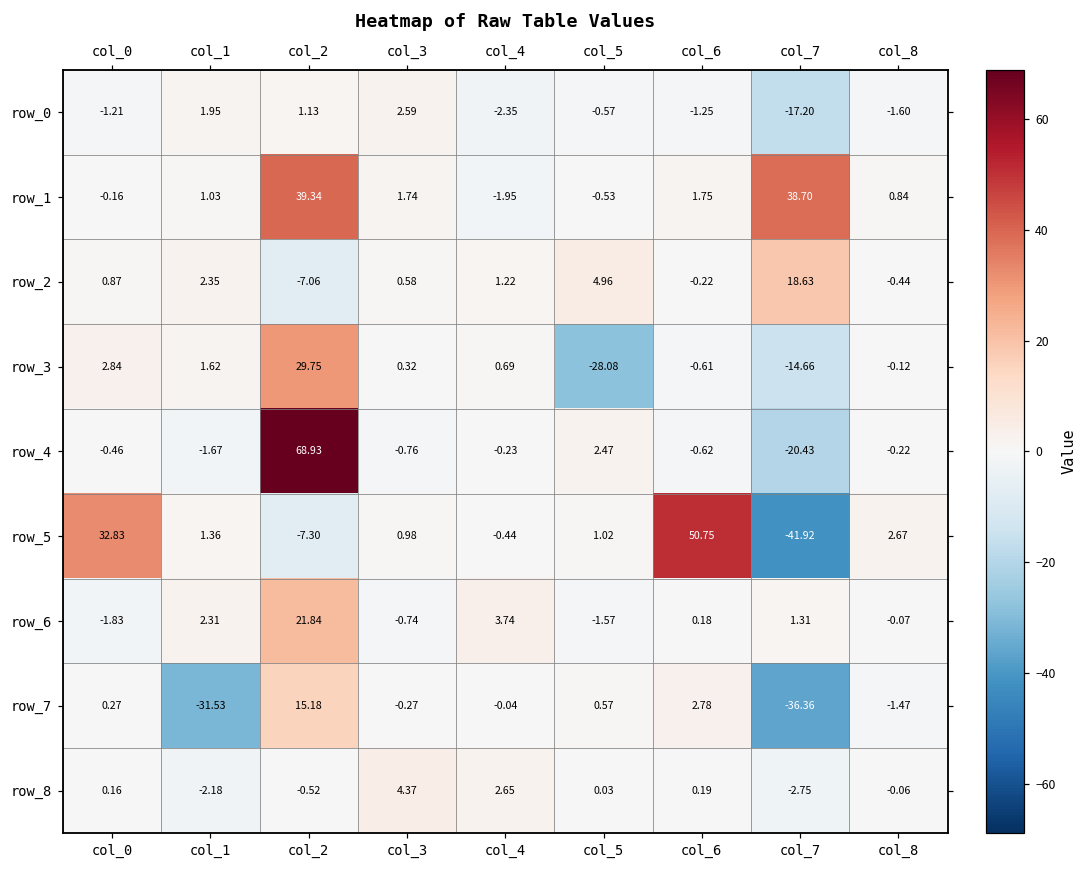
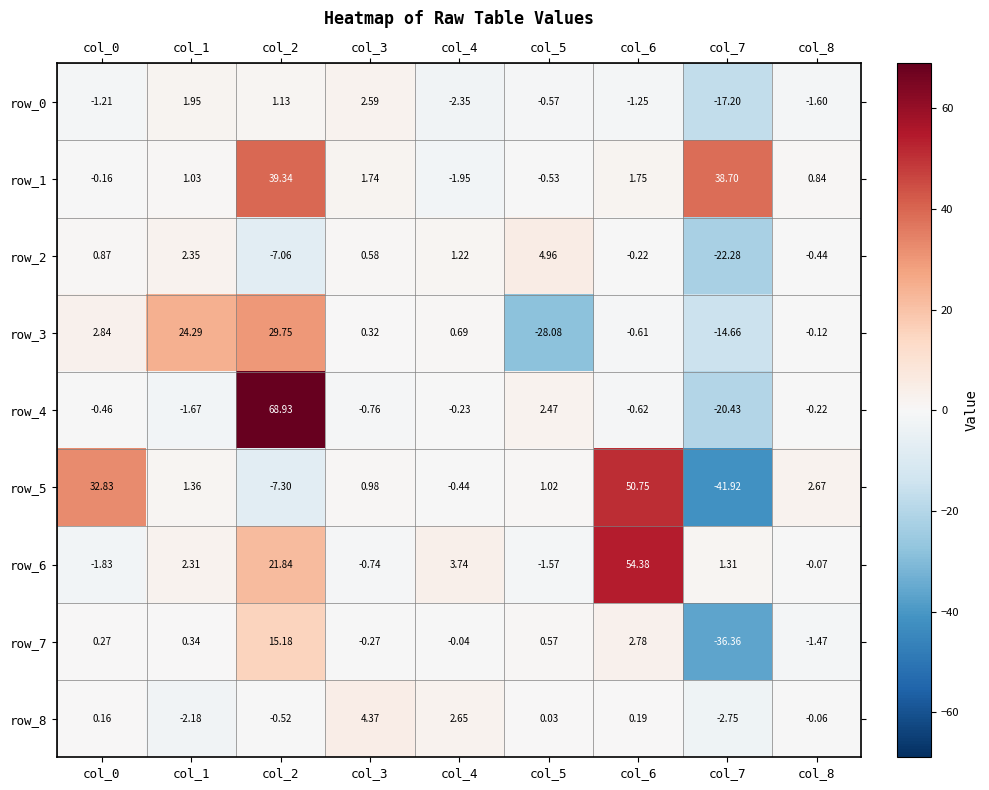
row_2, col_7: 18.63 -> -22.28
row_3, col_1: 1.62 -> 24.29
row_6, col_6: 0.18 -> 54.38
row_7, col_1: -31.53 -> 0.34
